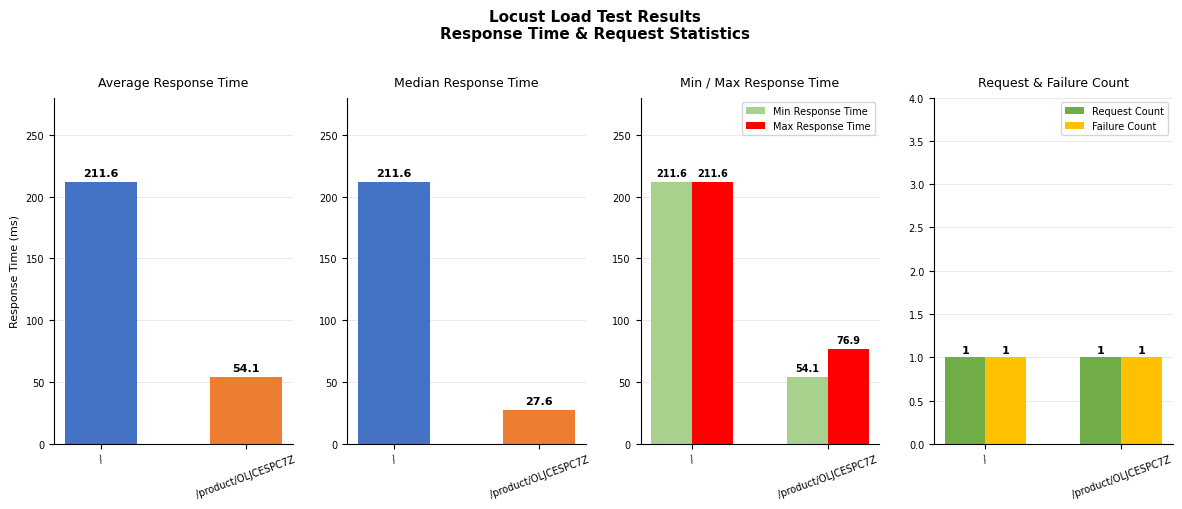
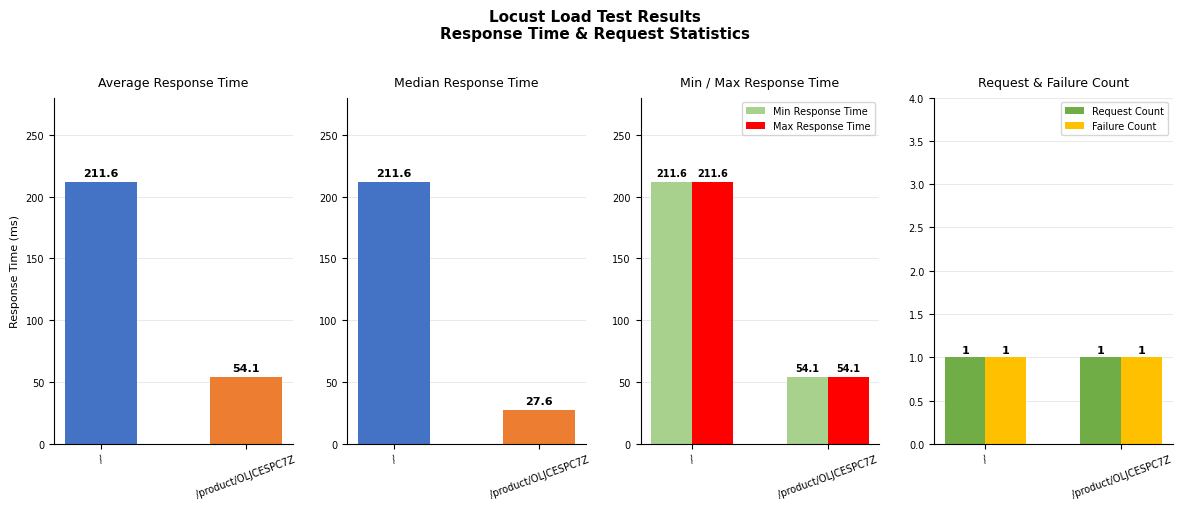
Min / Max Response Time, Max Response Time, /product/OLJCESPC7Z: 76.9 -> 54.1
